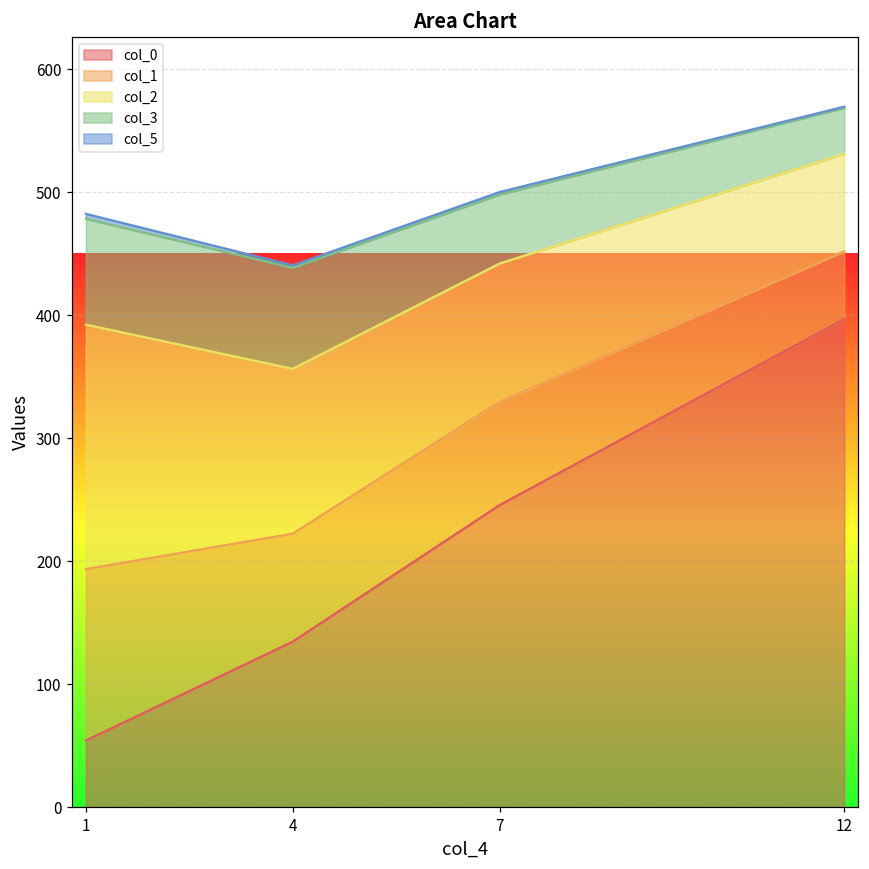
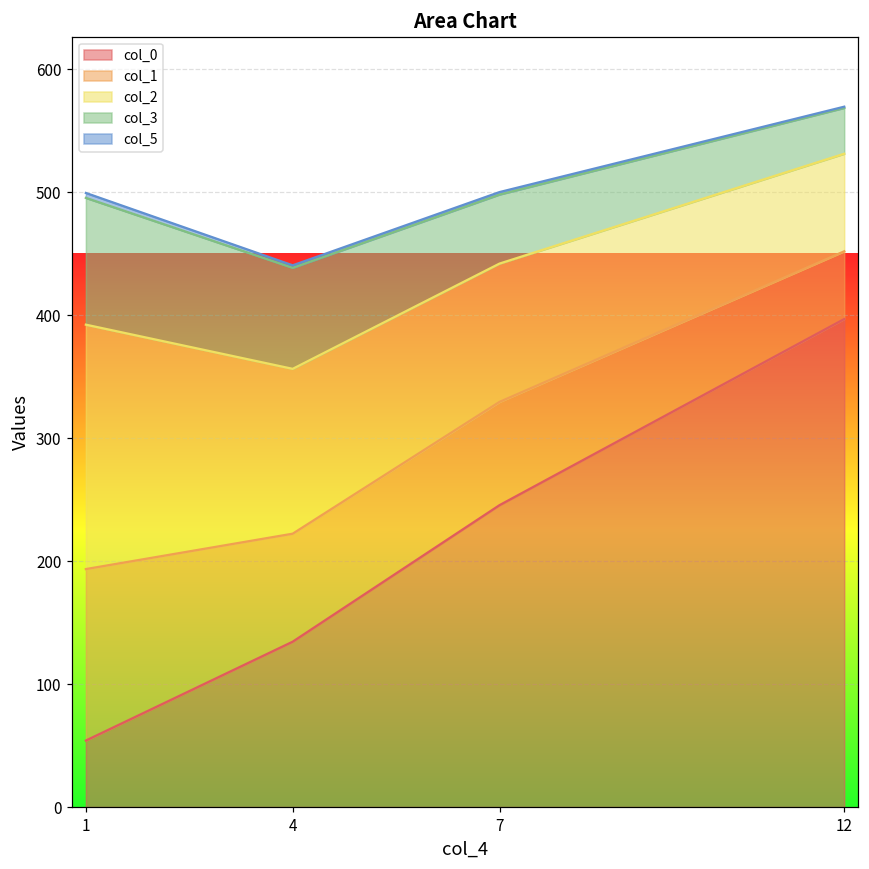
col_3, 1: 86 -> 103
